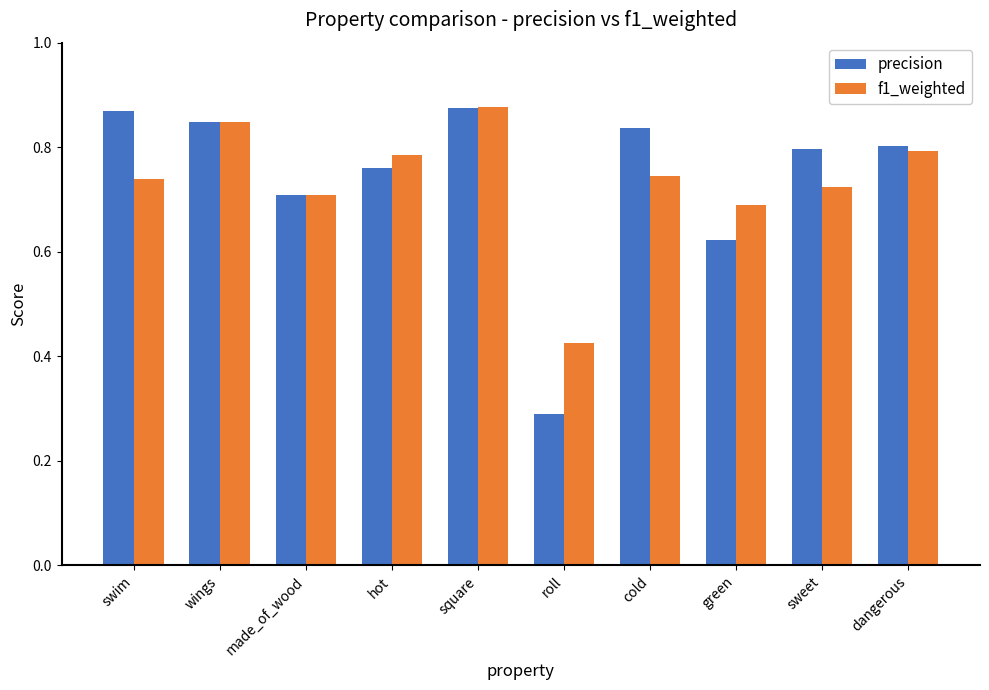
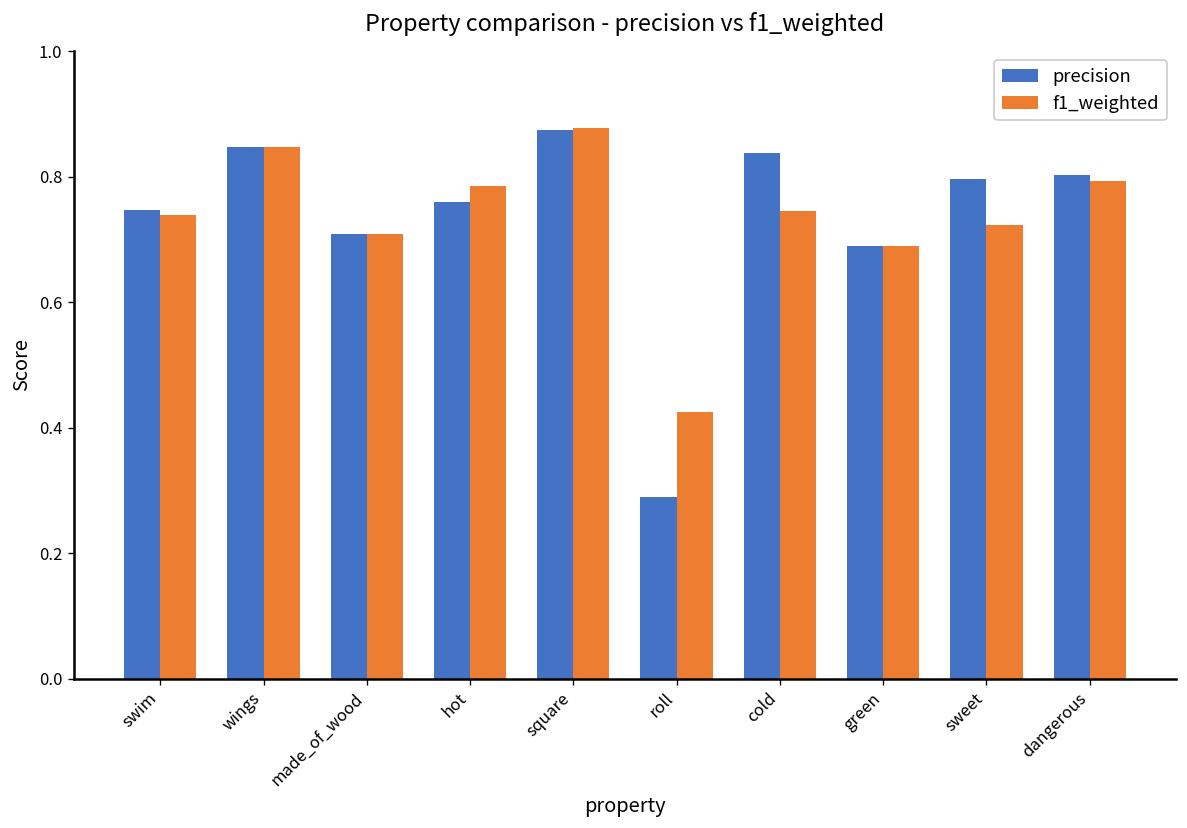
precision, swim: 0.87 -> 0.75
precision, green: 0.62 -> 0.69
